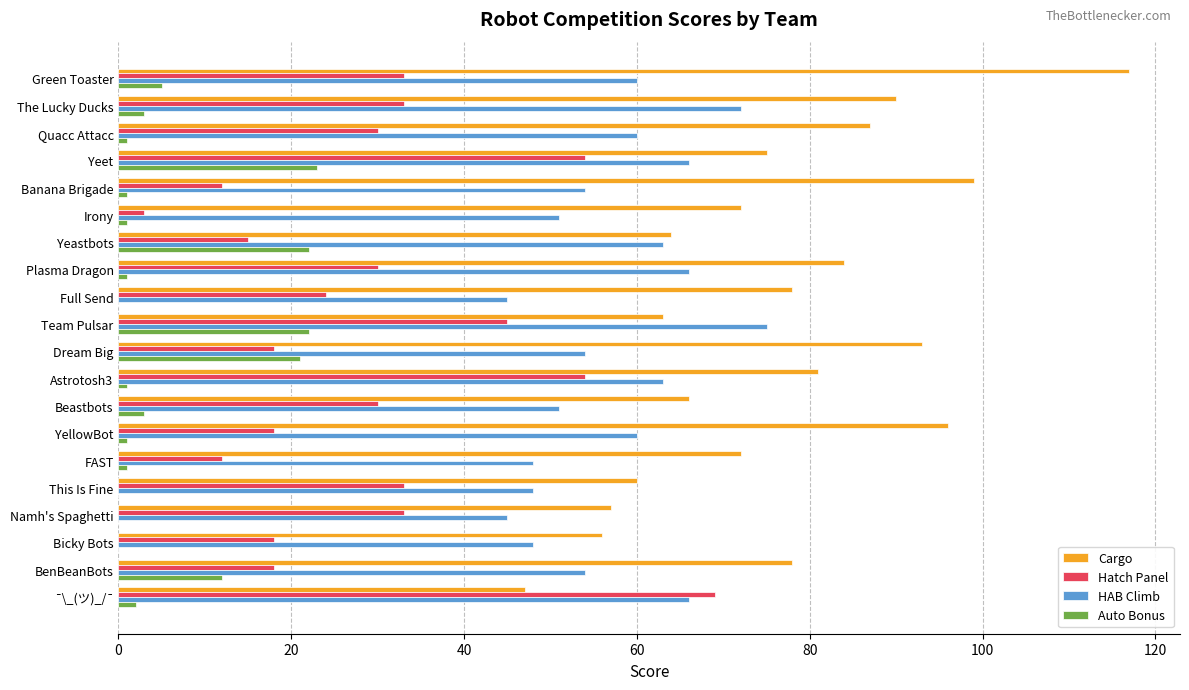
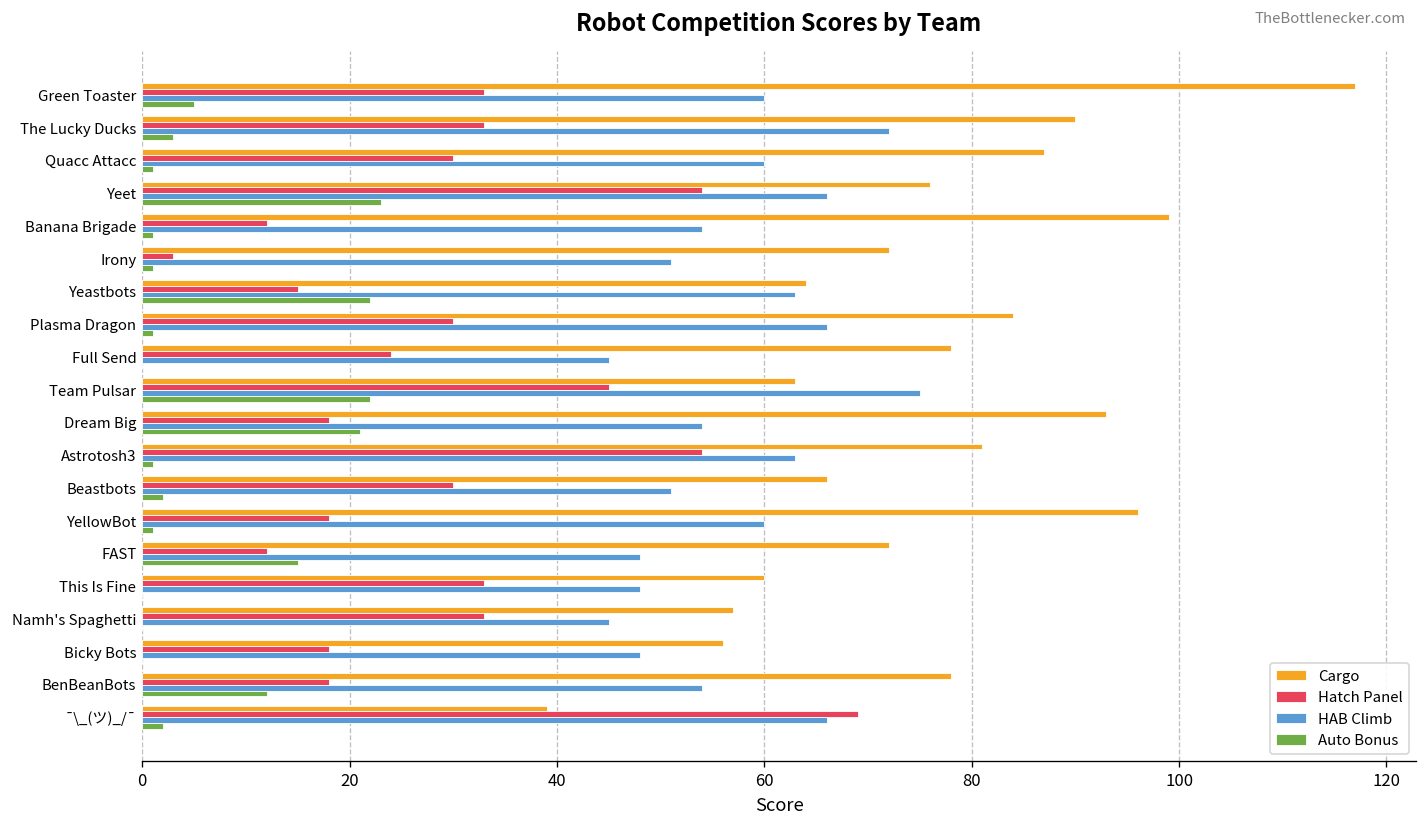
Cargo, Yeet: 75 -> 76
Auto Bonus, Beastbots: 3 -> 2
Auto Bonus, FAST: 1 -> 15
Cargo, ¯\_(ツ)_/¯: 47 -> 39
